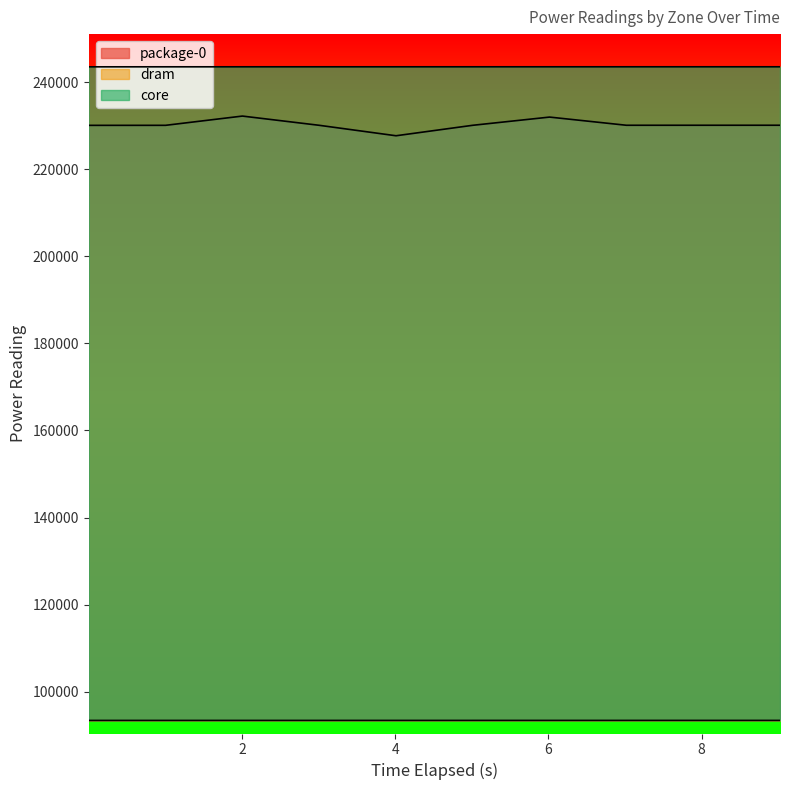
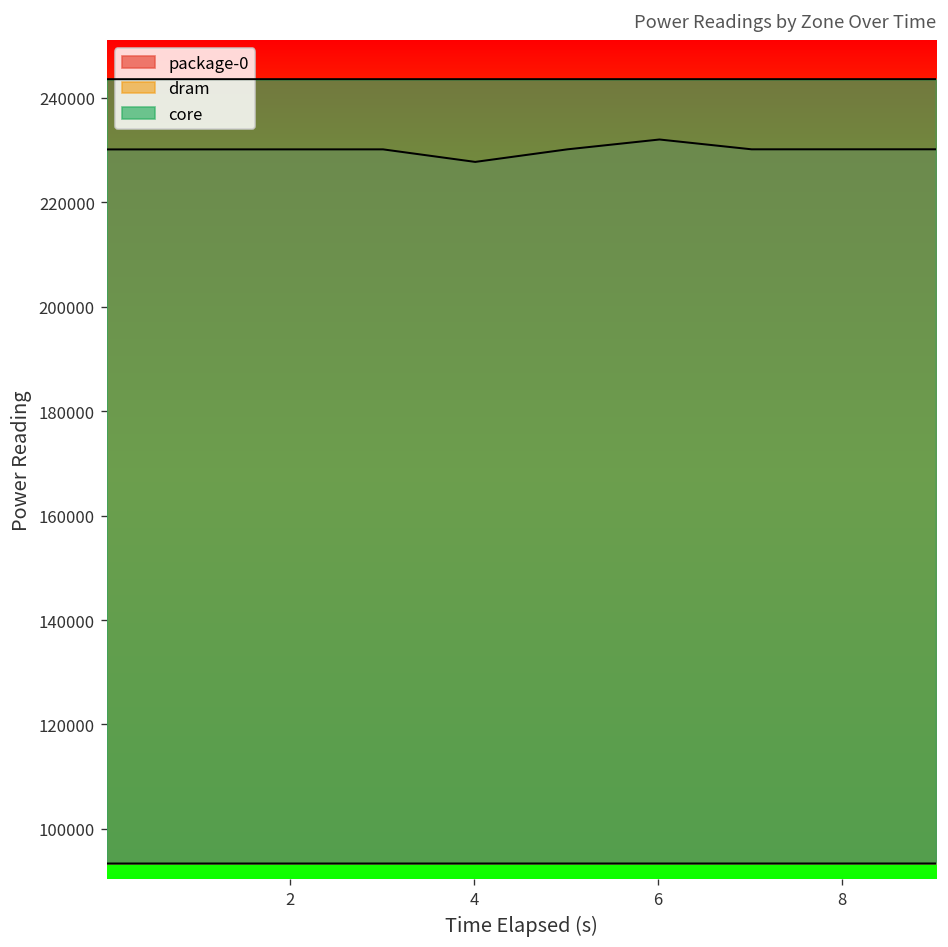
package-0, 2: 232000 -> 230000
